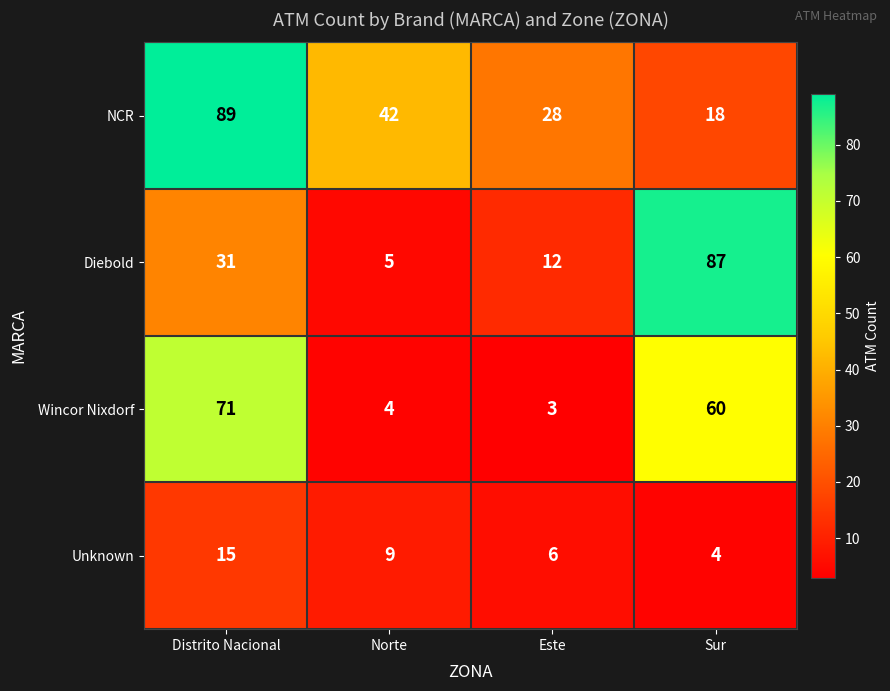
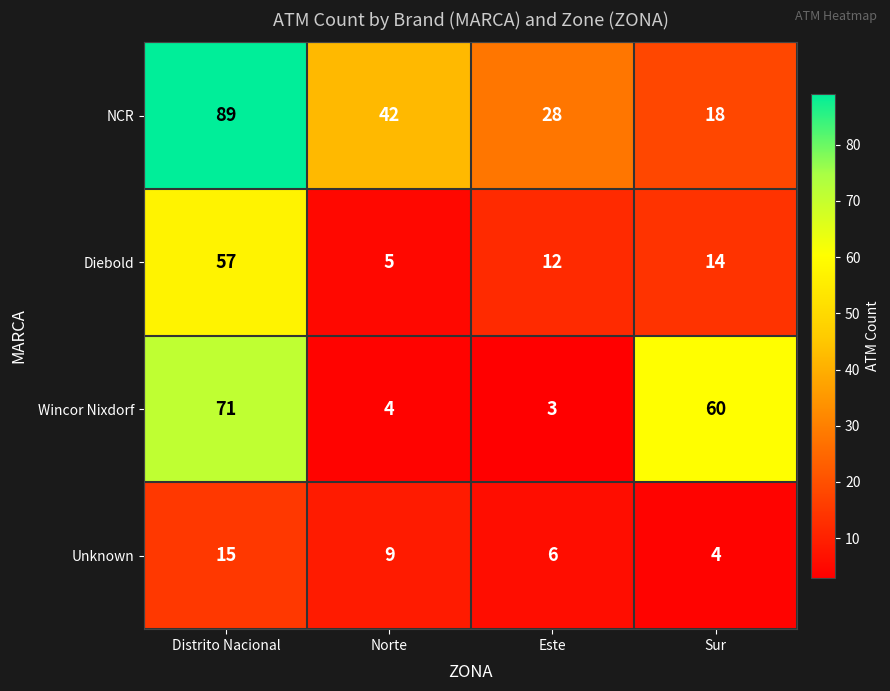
Diebold, Distrito Nacional: 31 -> 57
Diebold, Sur: 87 -> 14
